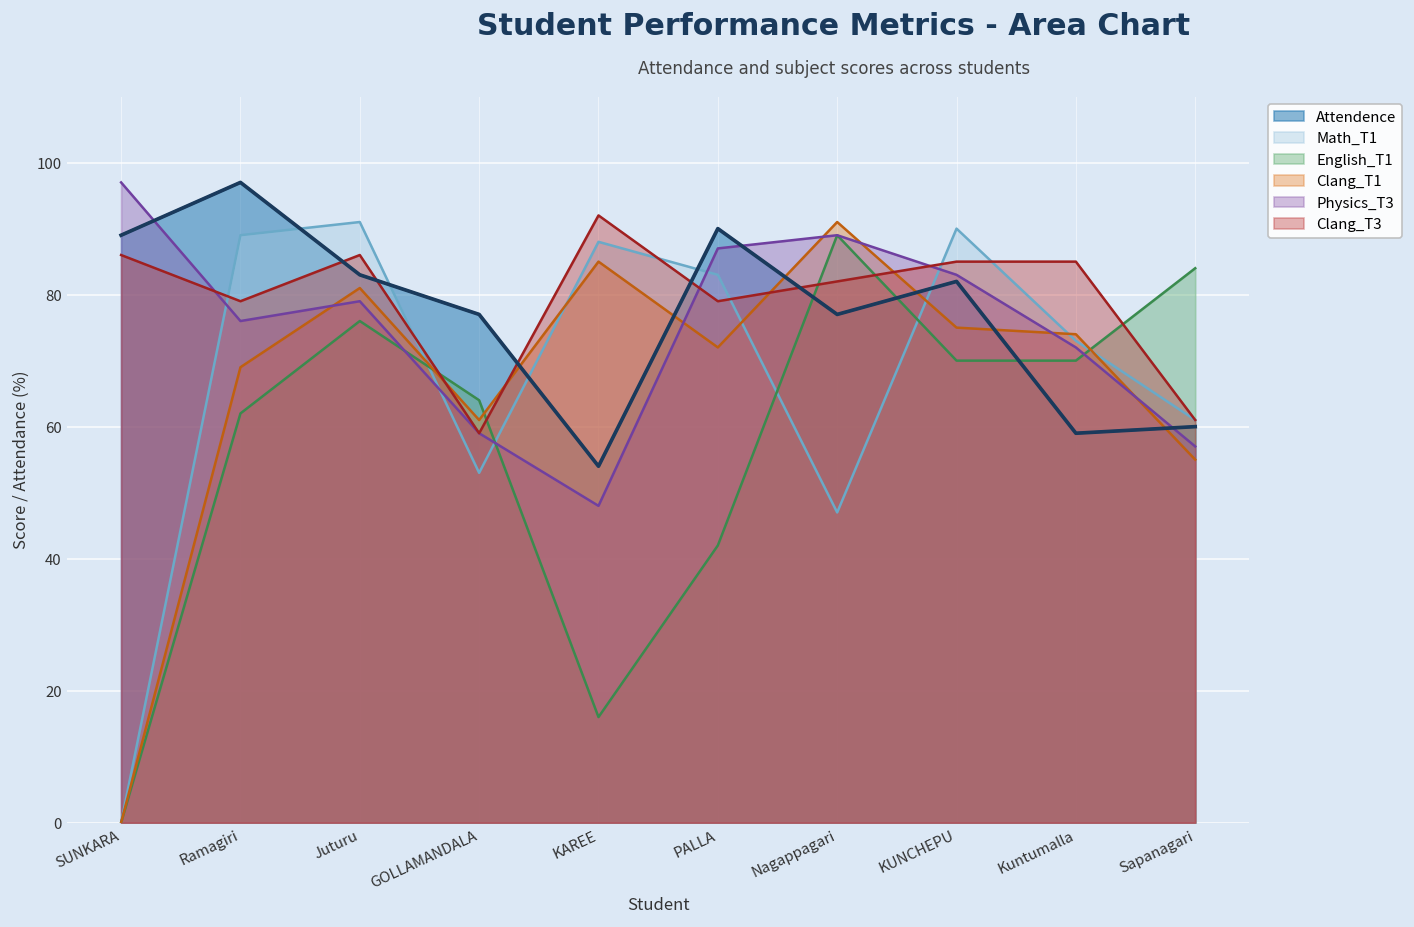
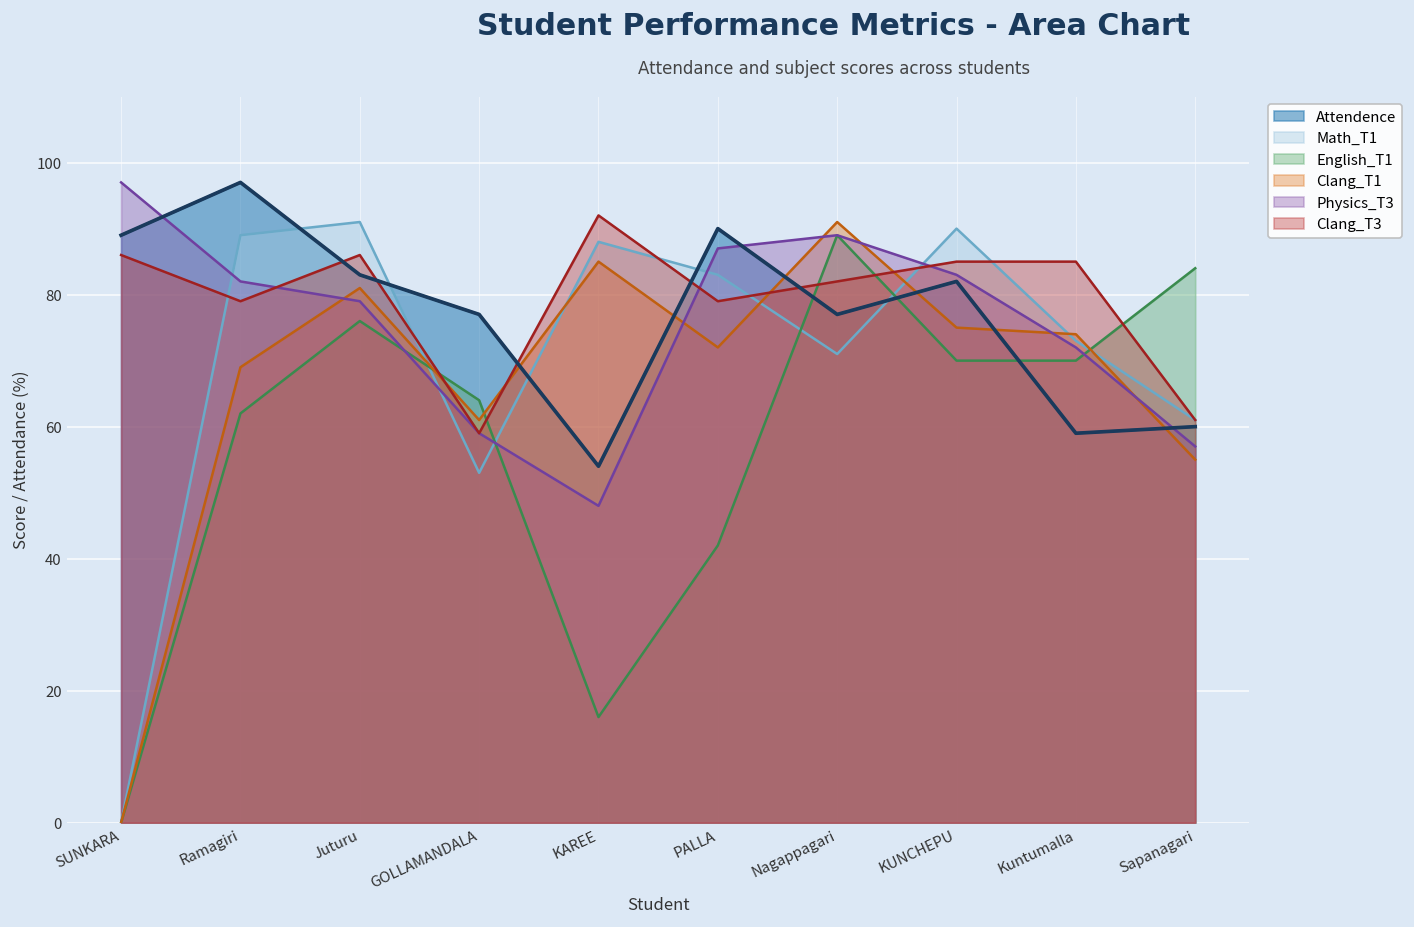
Physics_T3, Ramagiri: 76 -> 82
Math_T1, Nagappagari: 47 -> 71
